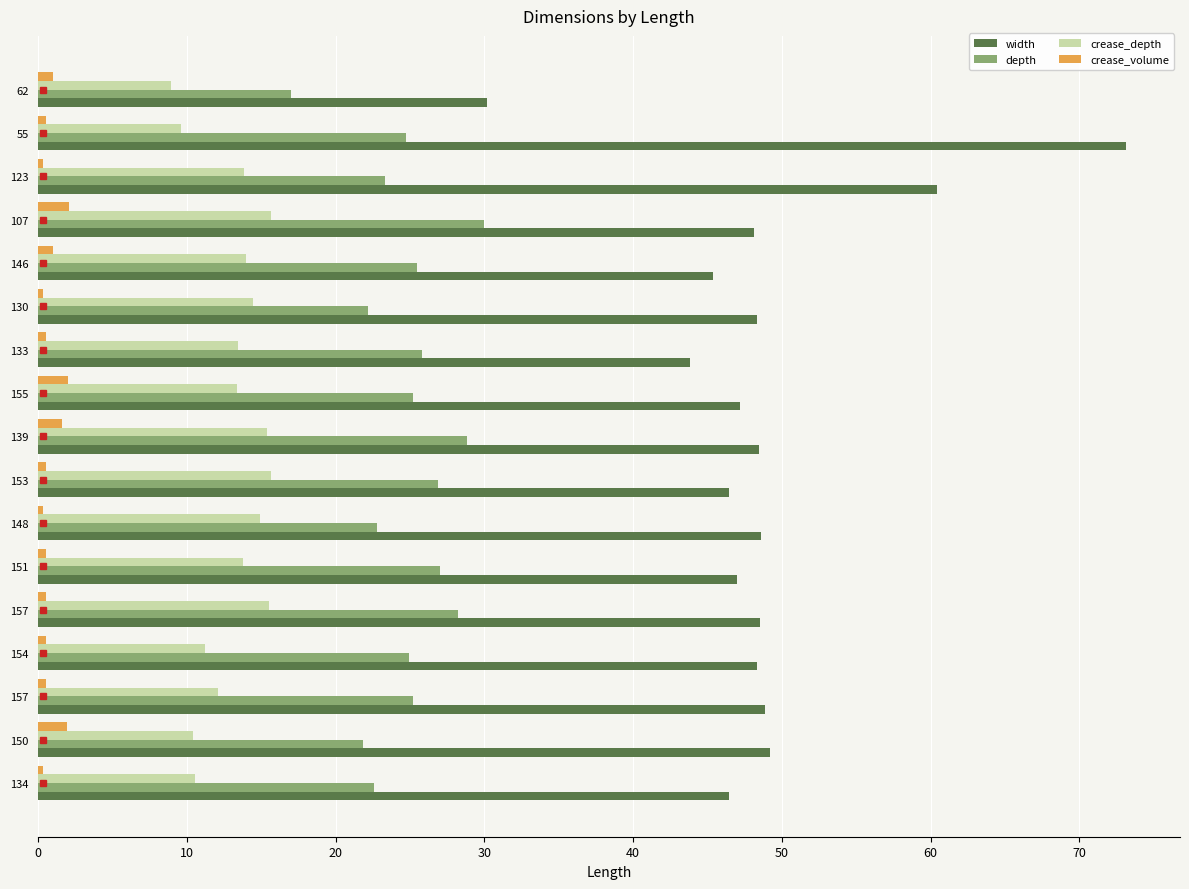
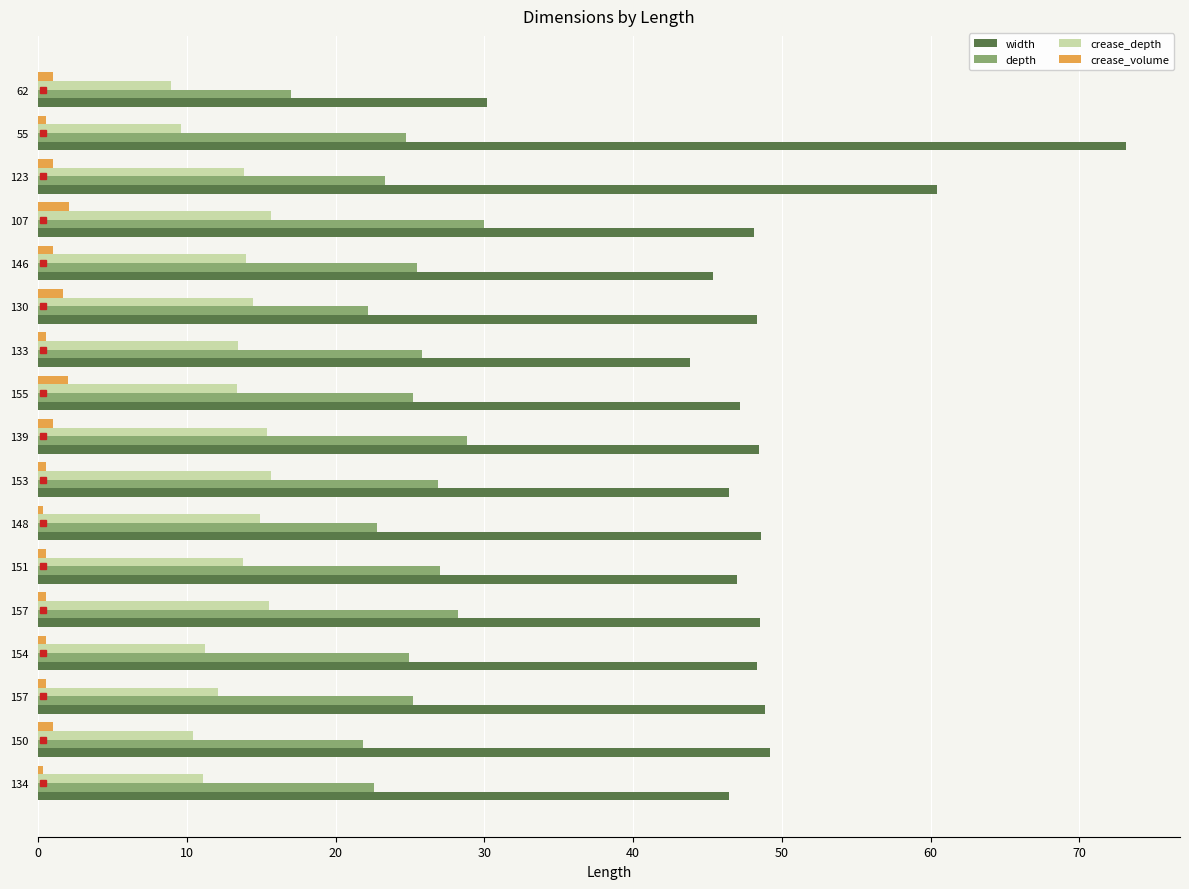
crease_volume, 123: 0.3 -> 1.0
crease_volume, 130: 0.3 -> 1.6
crease_volume, 139: 1.6 -> 1.0
crease_volume, 150: 1.9 -> 1.0
crease_depth, 134: 10.5 -> 11.1
